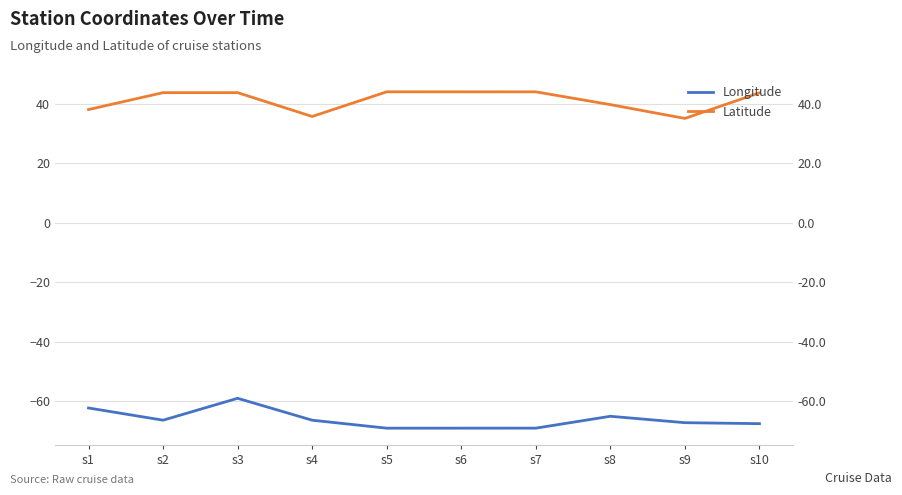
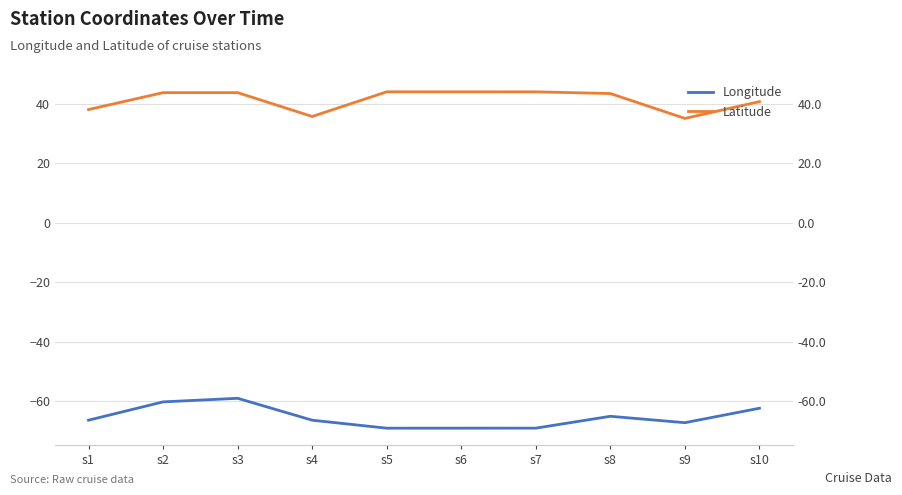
Longitude, s1: -62 -> -66
Longitude, s2: -66 -> -60
Latitude, s8: 40 -> 43
Longitude, s10: -67 -> -62
Latitude, s10: 44 -> 41
